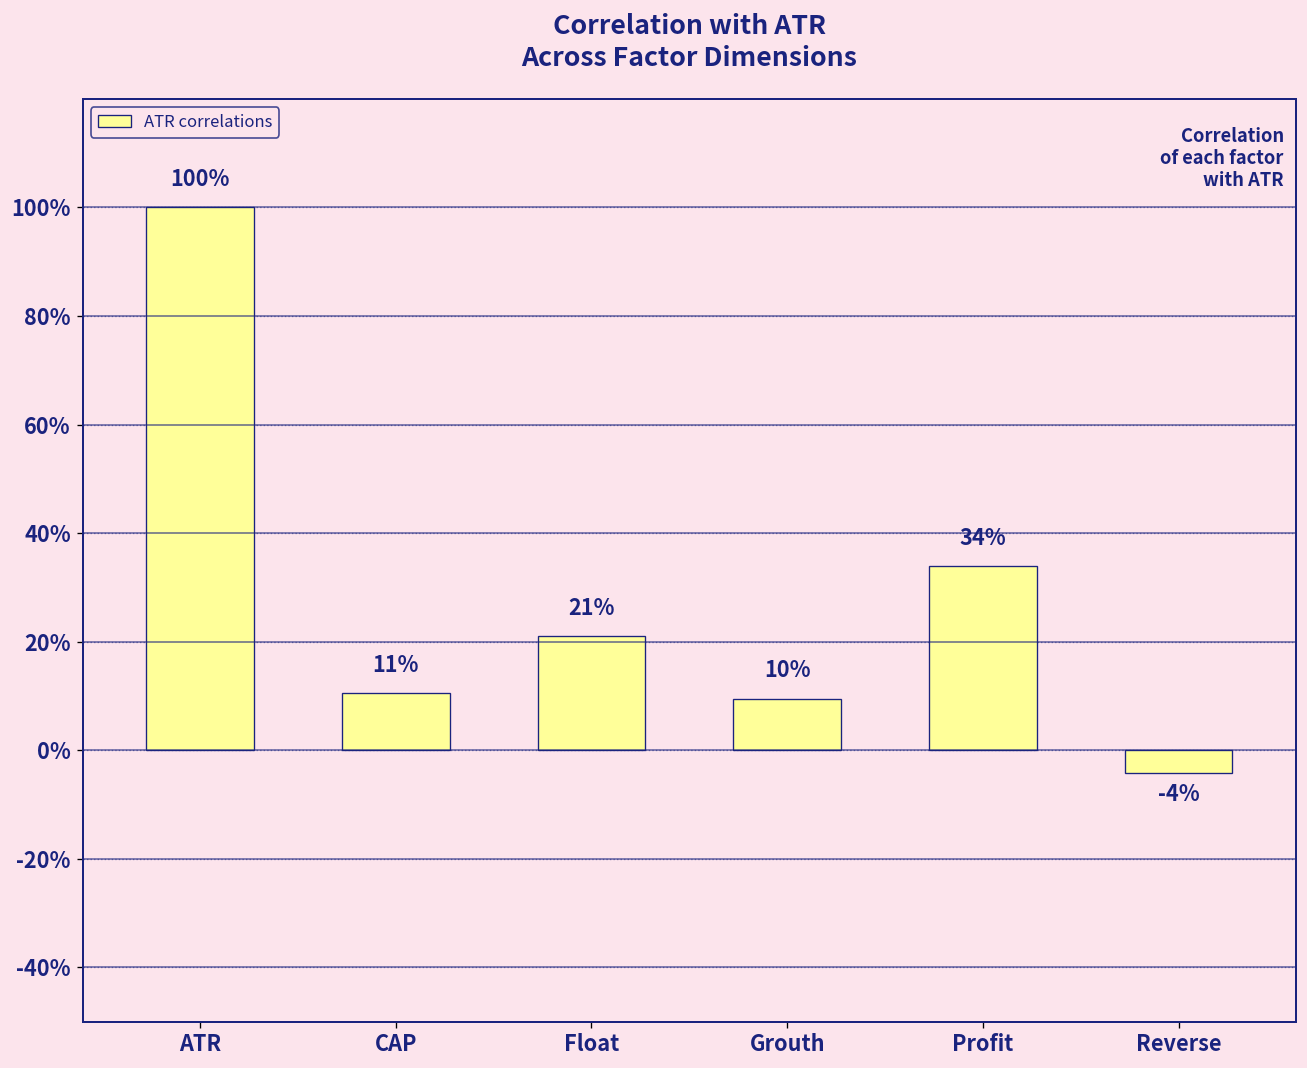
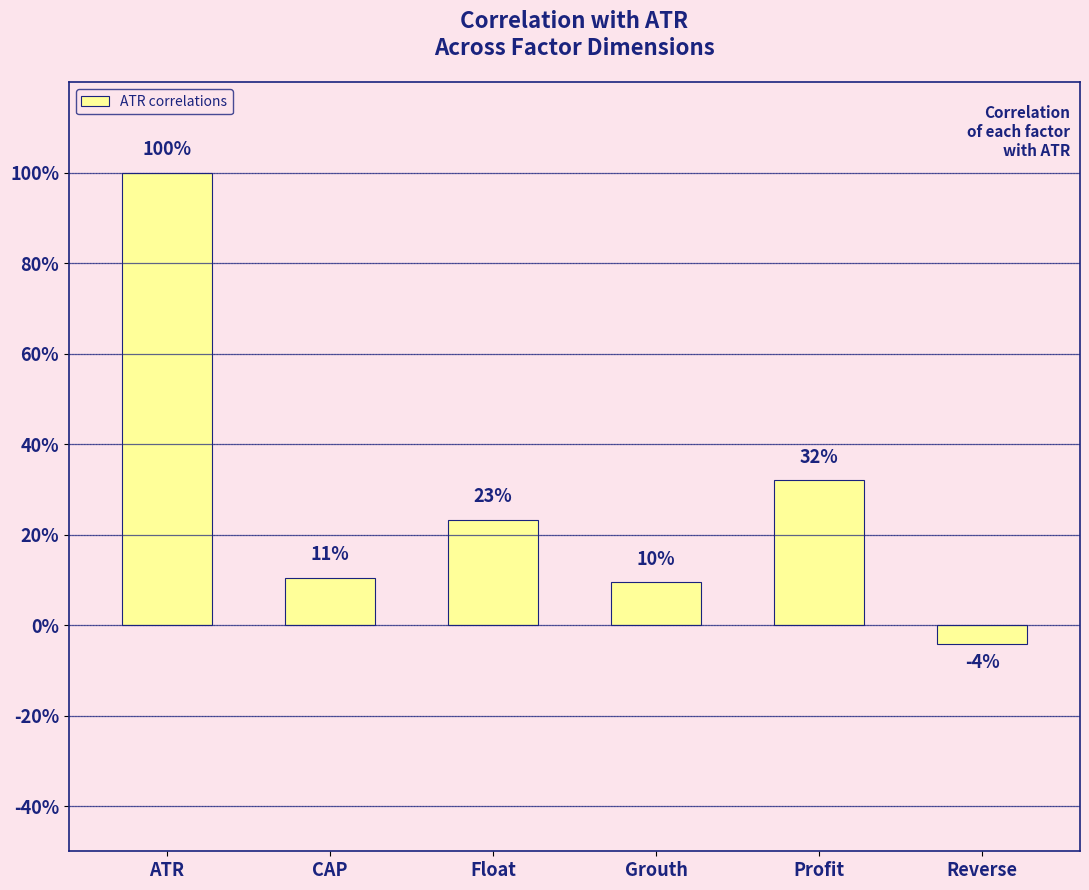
Float: 21% -> 23%
Profit: 34% -> 32%
